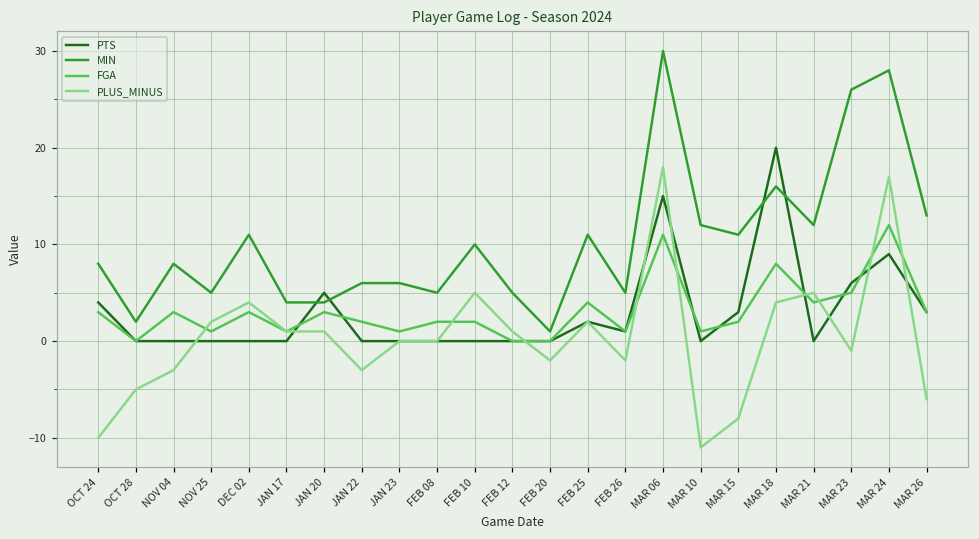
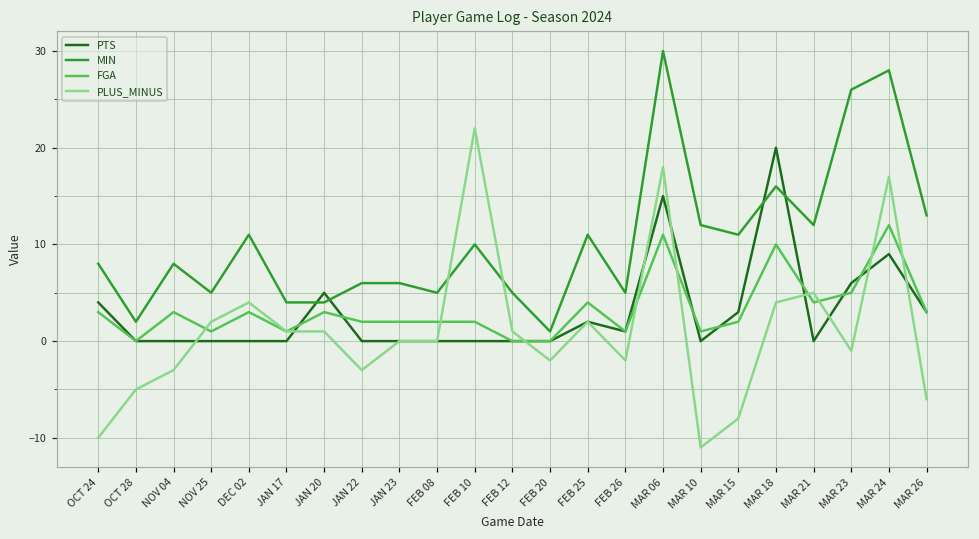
FGA, JAN 23: 1 -> 2
PLUS_MINUS, FEB 10: 5 -> 22
FGA, MAR 18: 8 -> 10
